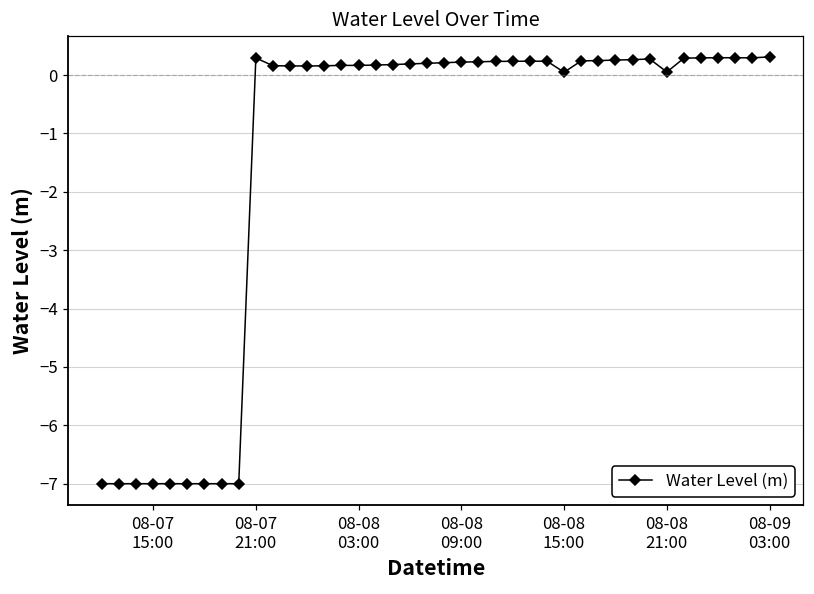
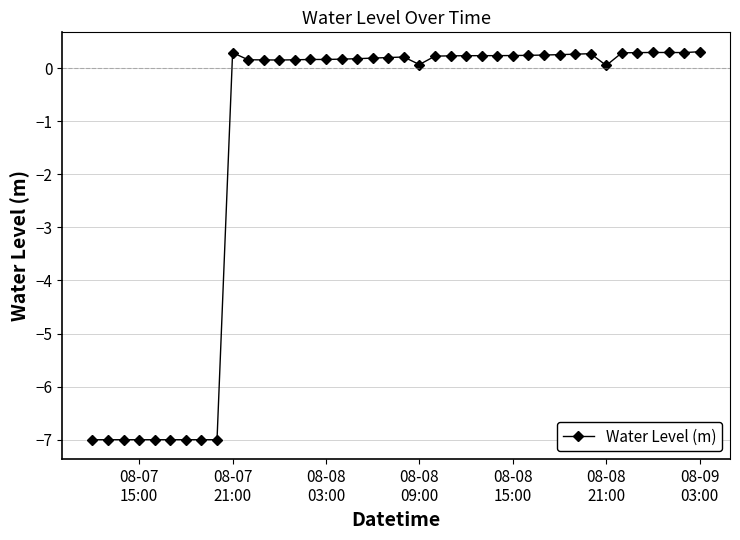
08-08 09:00: 0.2 -> 0.1
08-08 15:00: 0.0 -> 0.2
